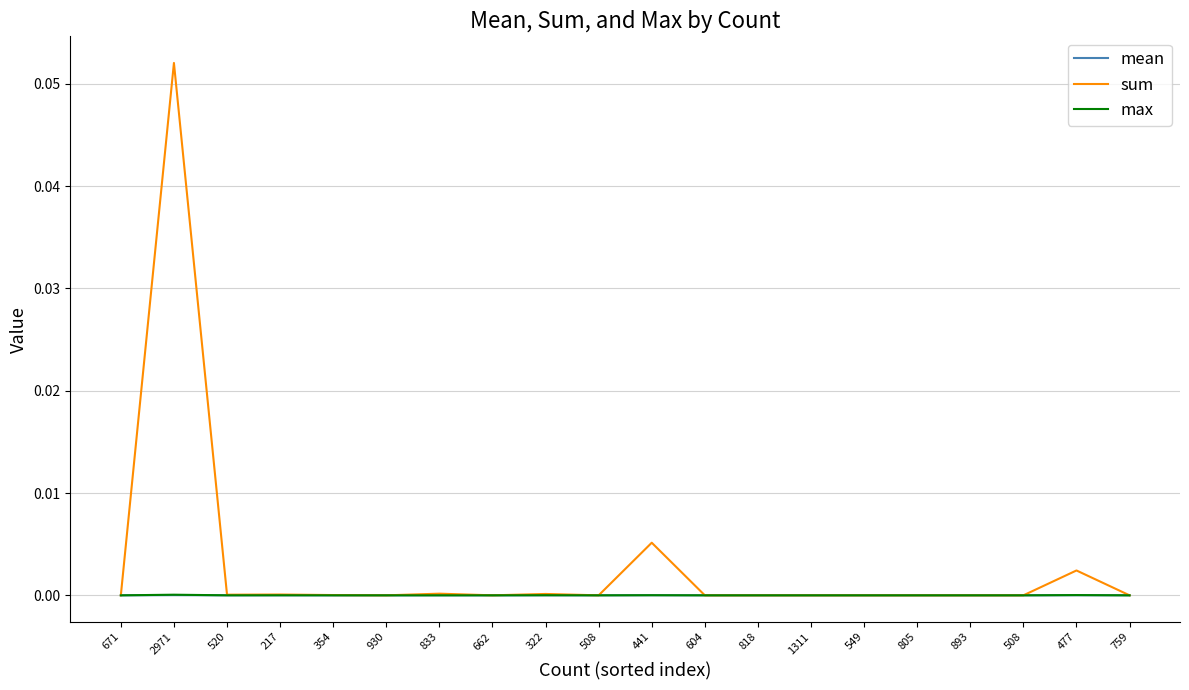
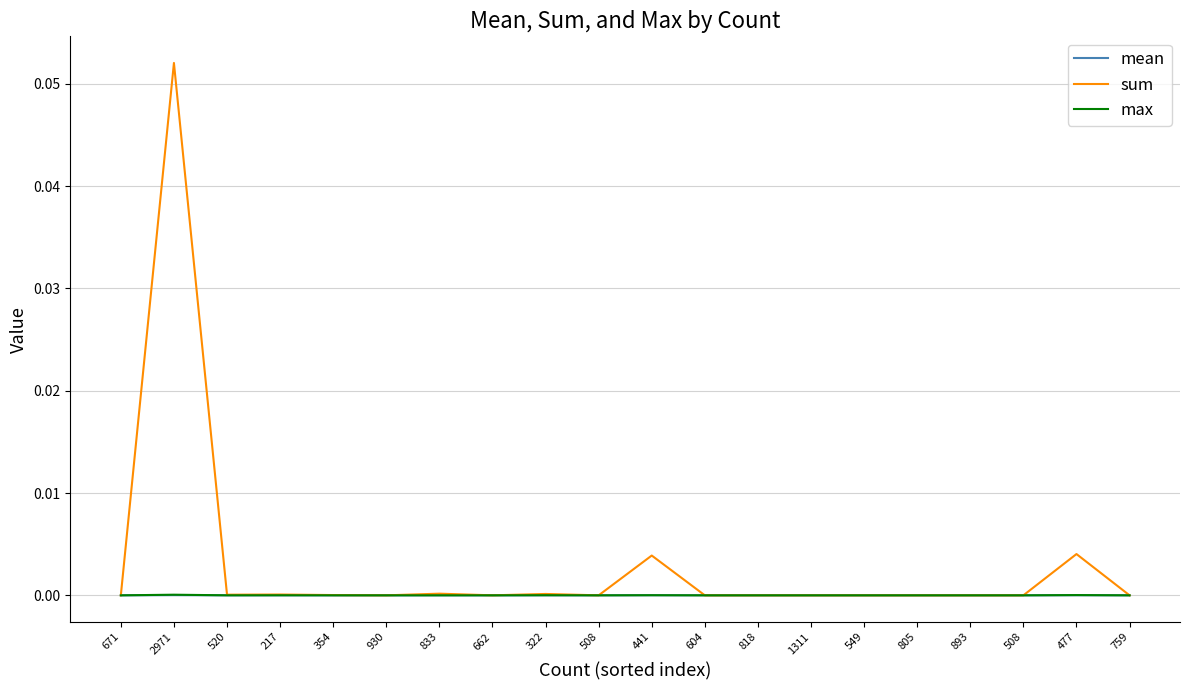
sum, 441: 0.0051 -> 0.0039
sum, 477: 0.0024 -> 0.0040
